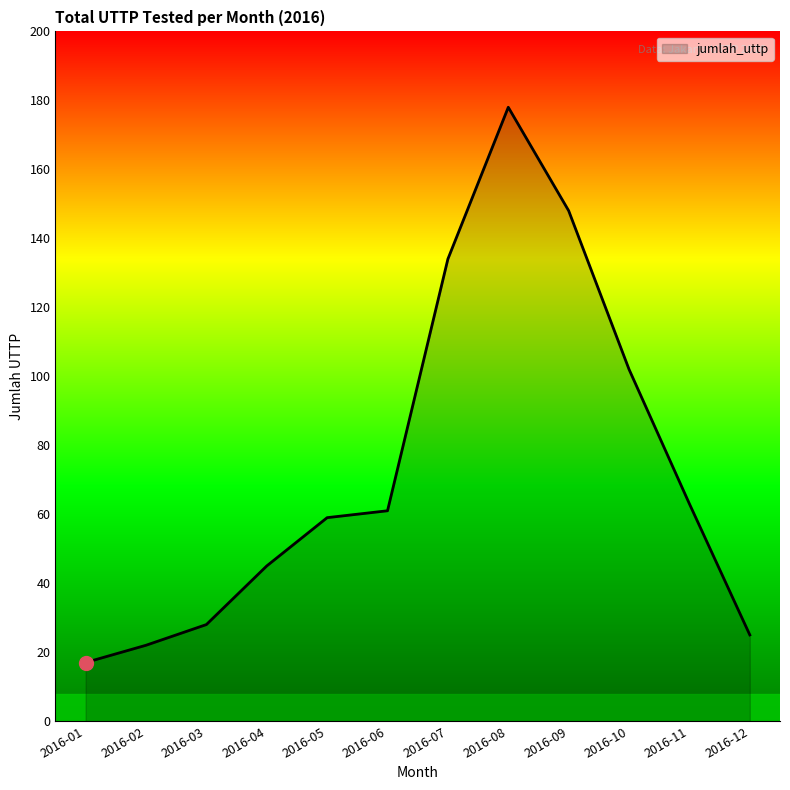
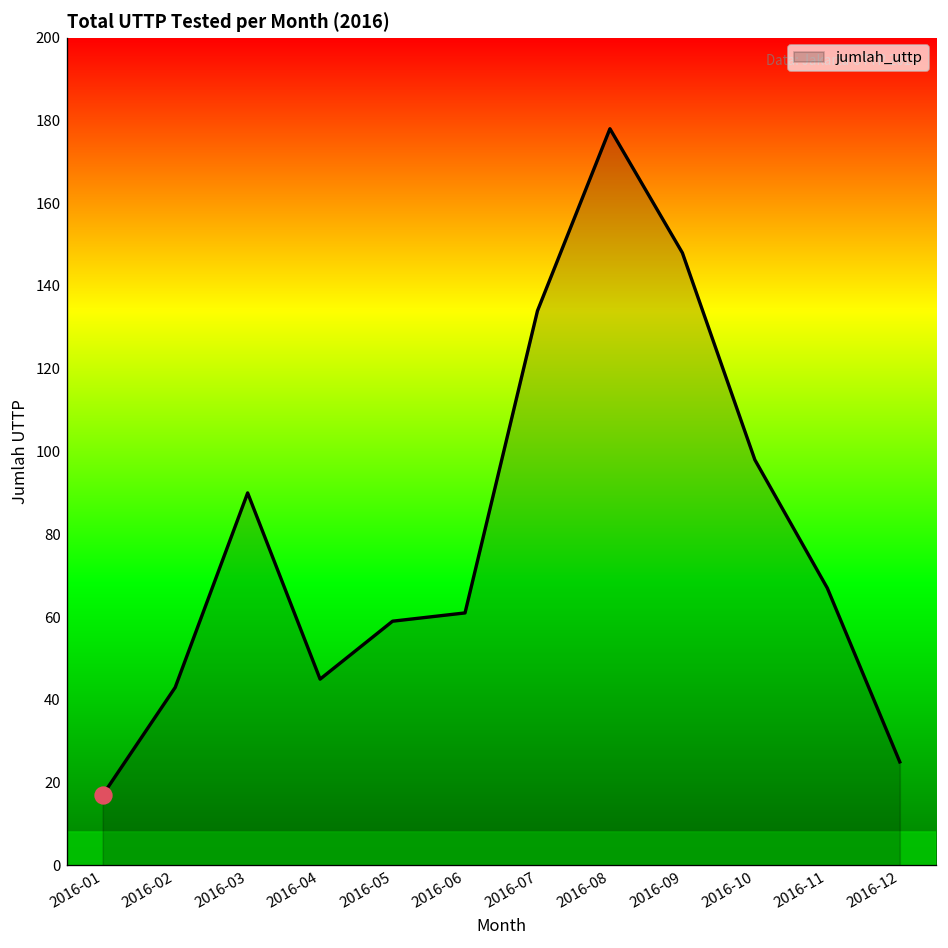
jumlah_uttp, 2016-02: 22 -> 43
jumlah_uttp, 2016-03: 28 -> 90
jumlah_uttp, 2016-10: 102 -> 98
jumlah_uttp, 2016-11: 63 -> 67
